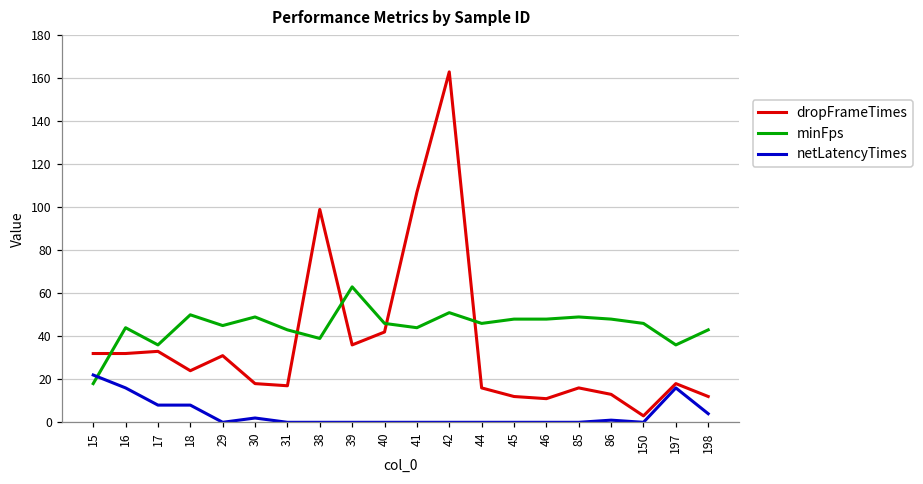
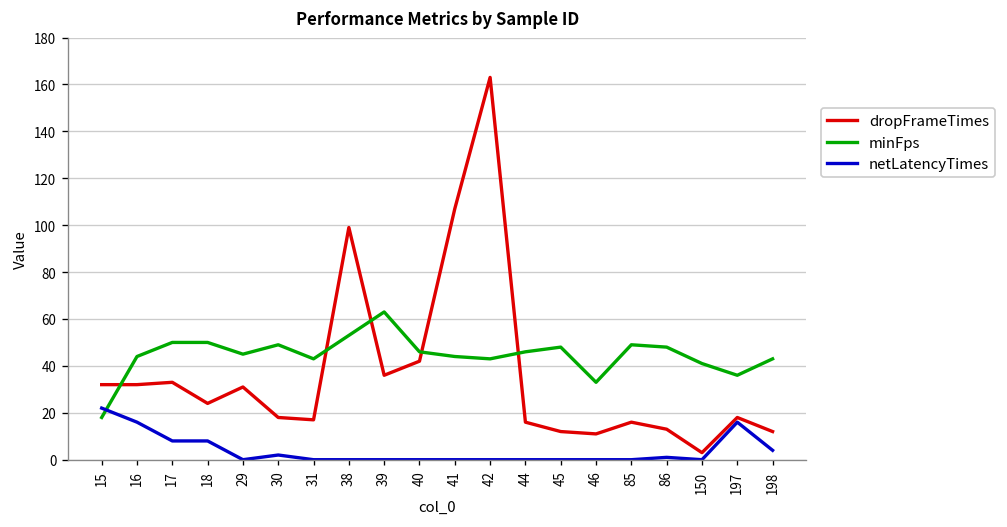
minFps, 17: 36 -> 50
minFps, 38: 39 -> 53
minFps, 42: 51 -> 43
minFps, 46: 48 -> 33
minFps, 150: 46 -> 41
